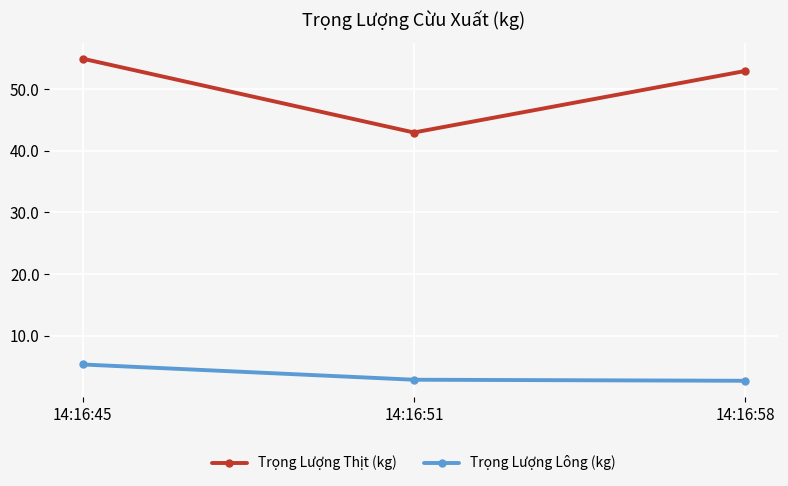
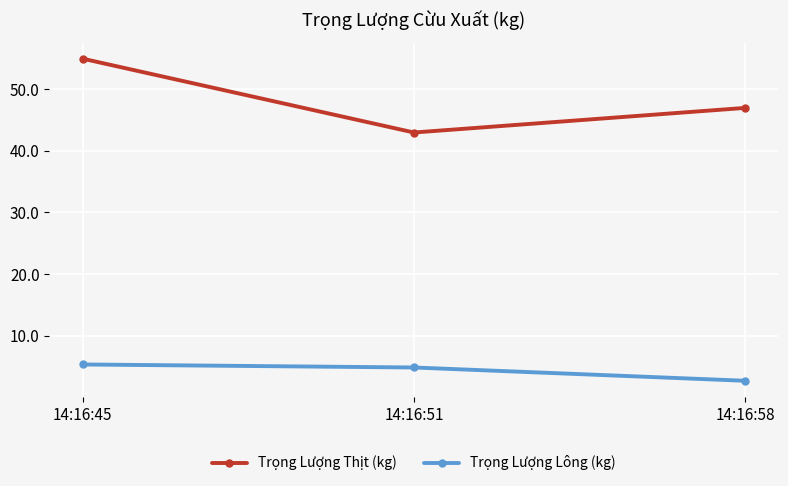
Trọng Lượng Lông (kg), 14:16:51: 3 -> 5
Trọng Lượng Thịt (kg), 14:16:58: 53 -> 47
